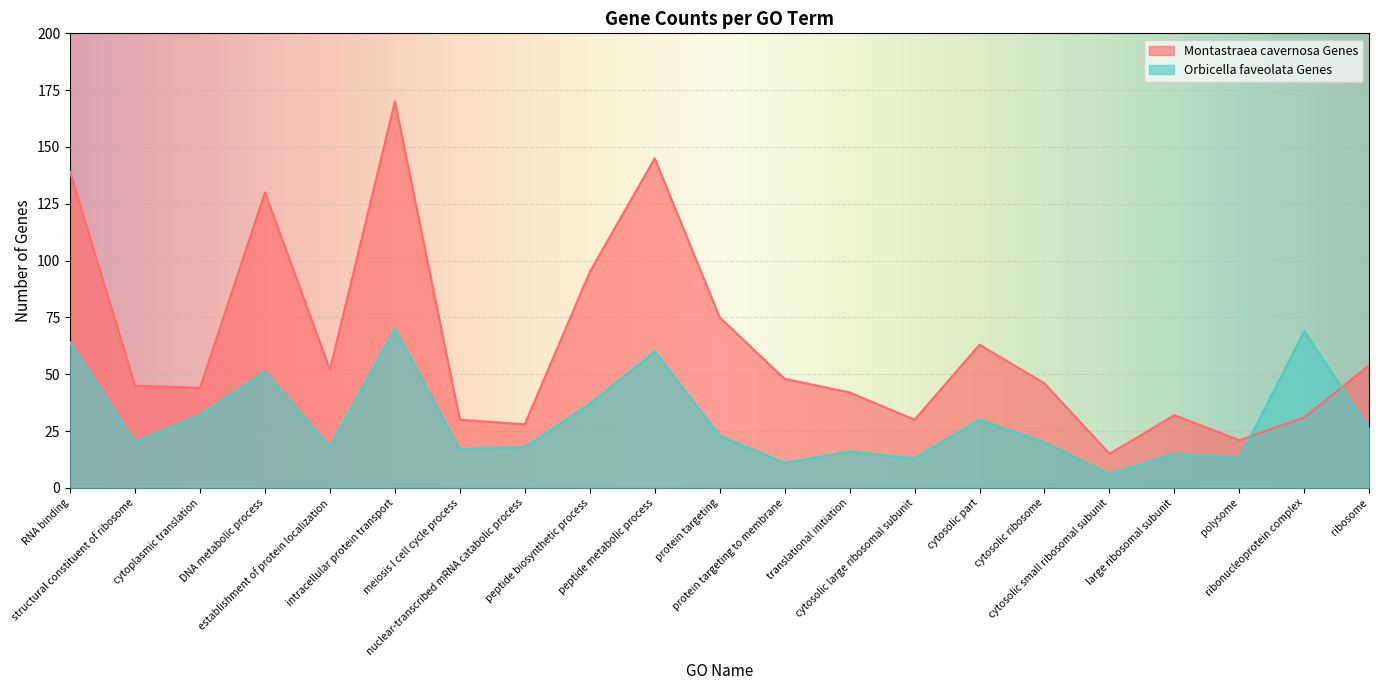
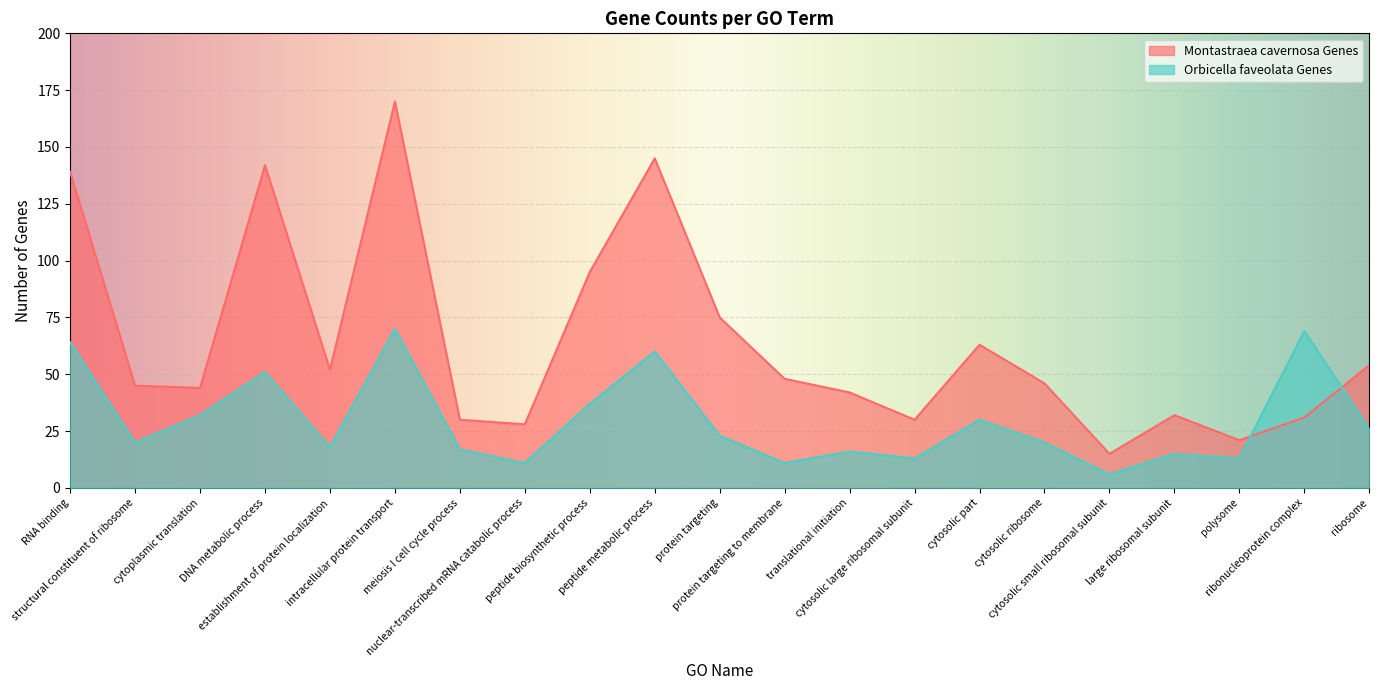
Montastraea cavernosa Genes, DNA metabolic process: 130 -> 142
Orbicella faveolata Genes, nuclear-transcribed mRNA catabolic process: 18 -> 11
